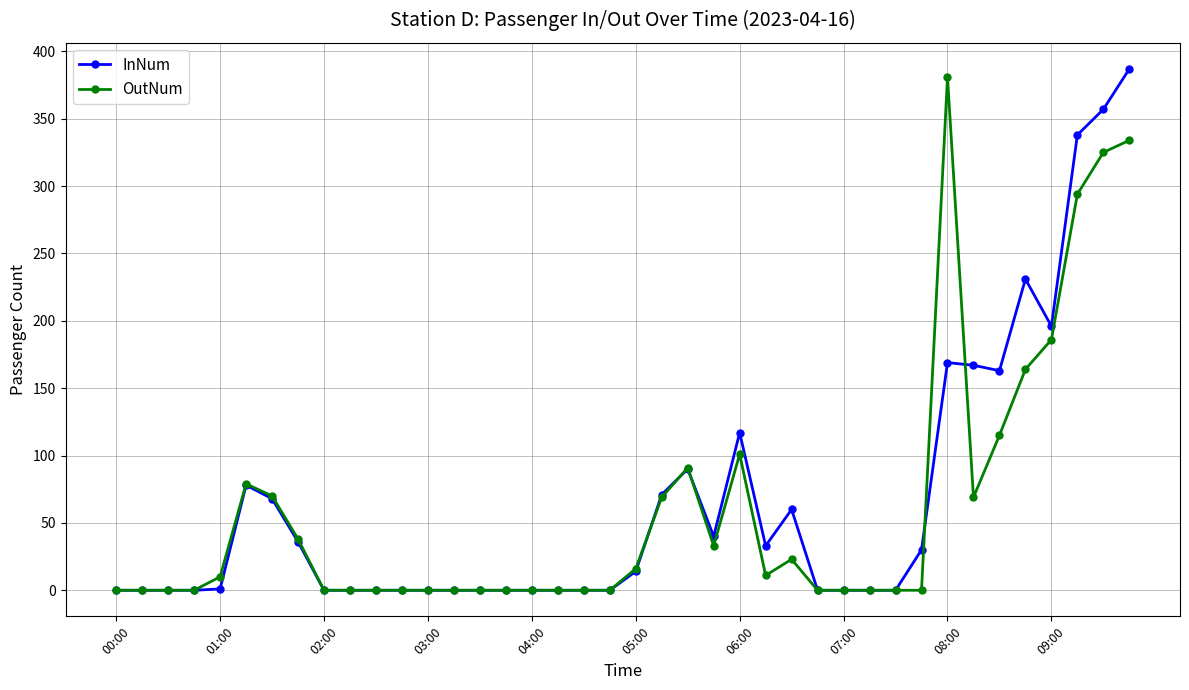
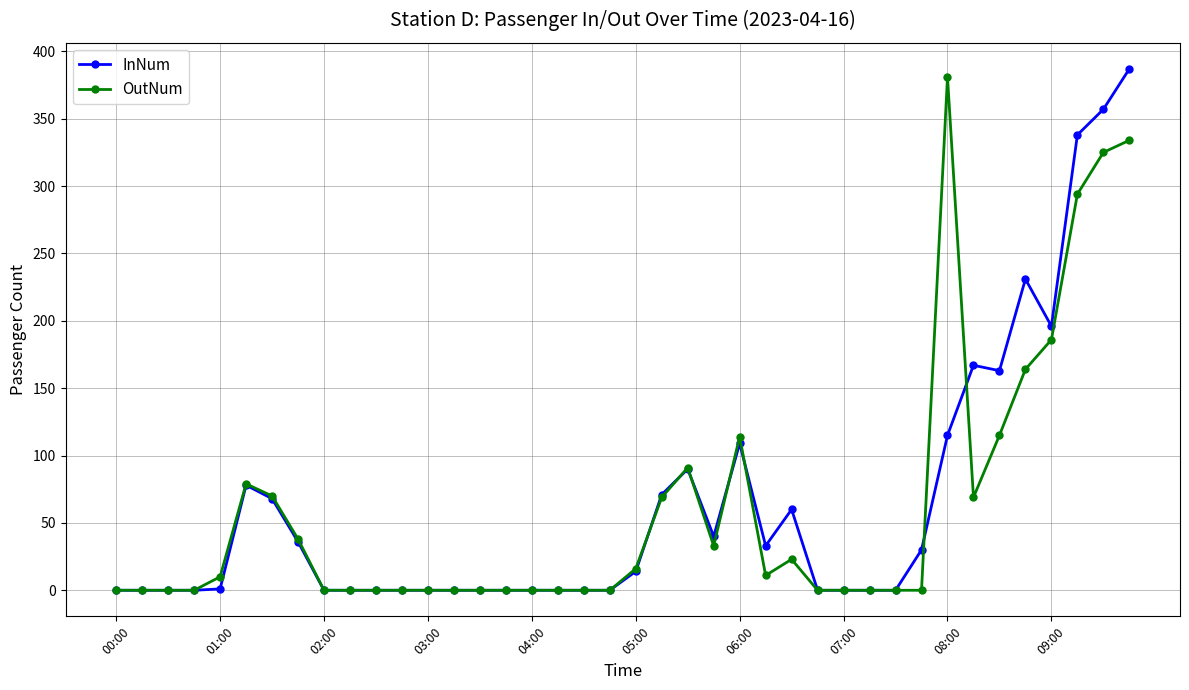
InNum, 06:00: 117 -> 109
OutNum, 06:00: 101 -> 114
InNum, 08:00: 169 -> 115
